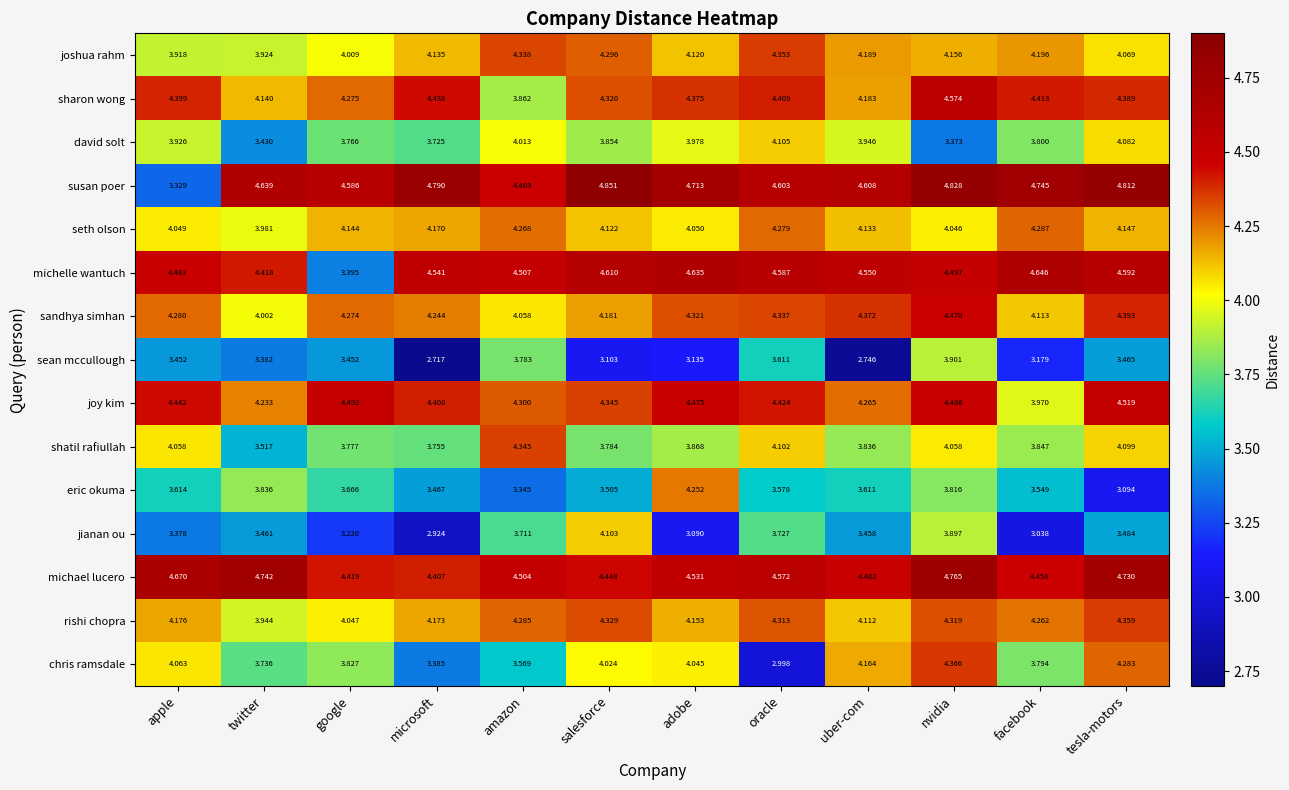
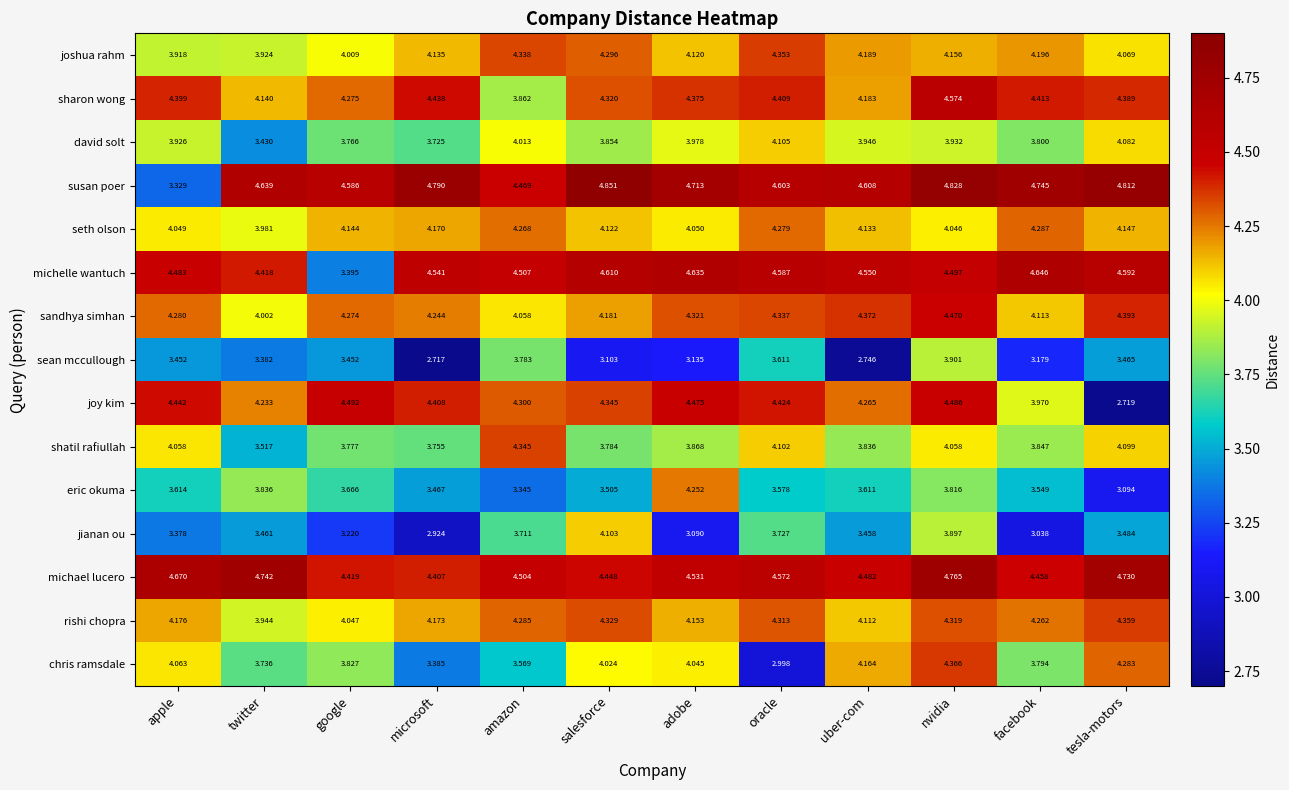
david solt, nvidia: 3.373 -> 3.932
joy kim, tesla-motors: 4.519 -> 2.719
